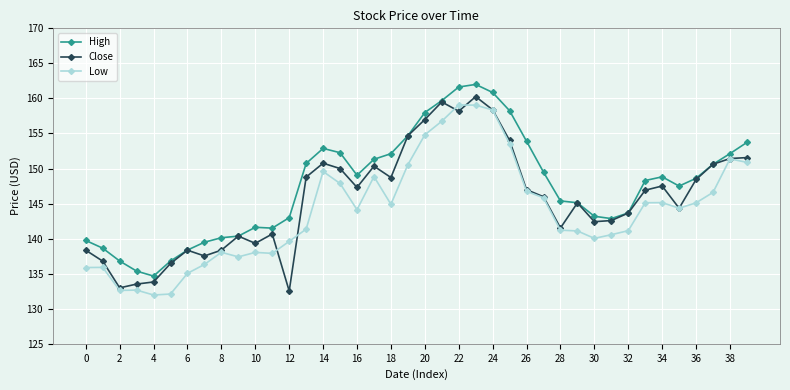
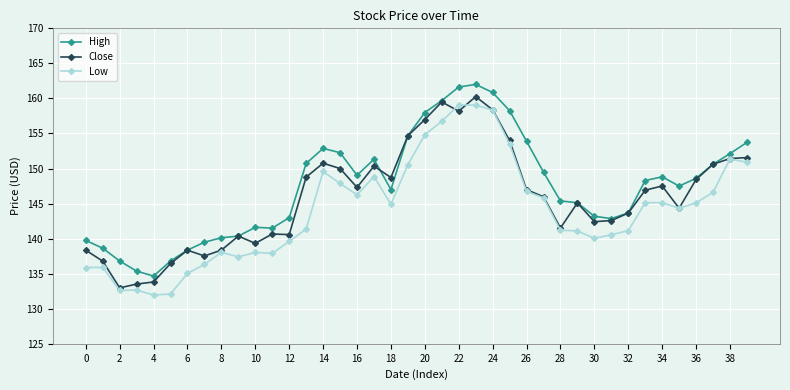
Close, 12: 133 -> 141
Low, 16: 144 -> 146
High, 18: 152 -> 147
